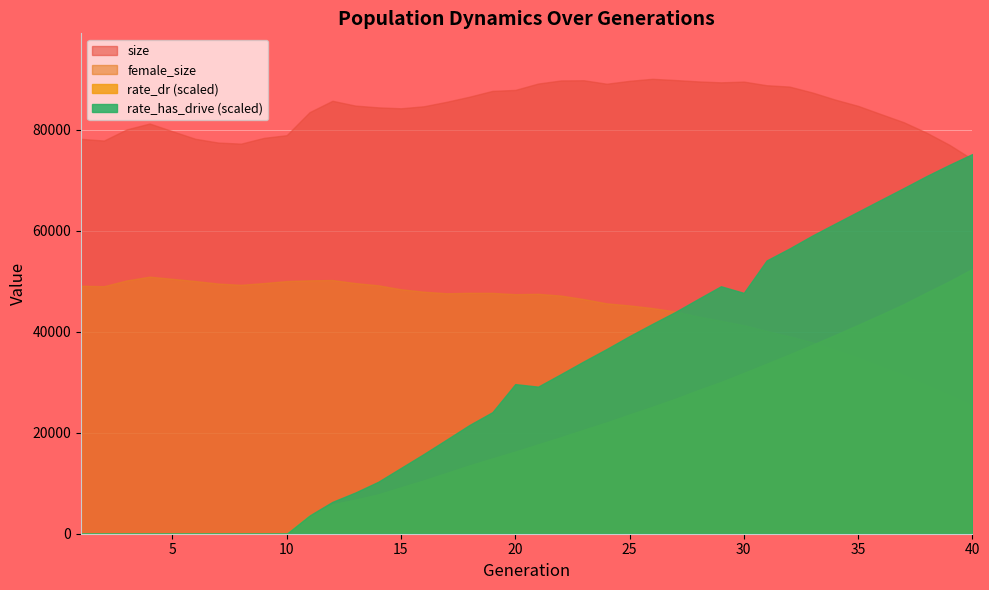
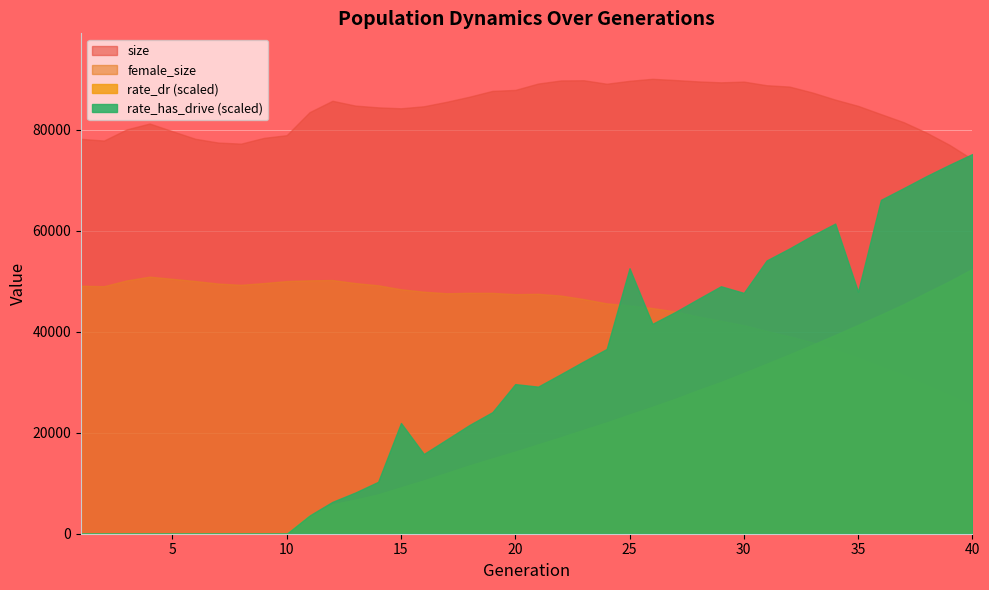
rate_has_drive (scaled), 15: 13000 -> 22000
rate_has_drive (scaled), 25: 39000 -> 53000
rate_has_drive (scaled), 35: 64000 -> 48000
